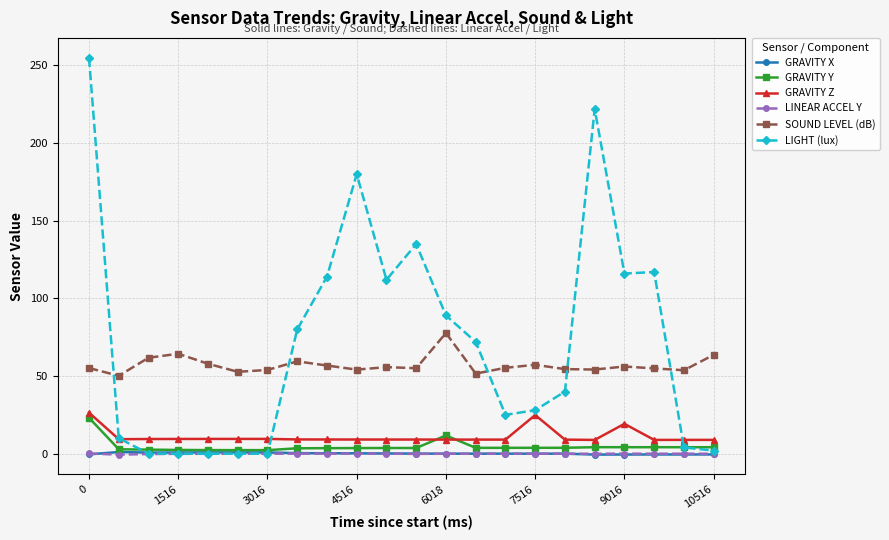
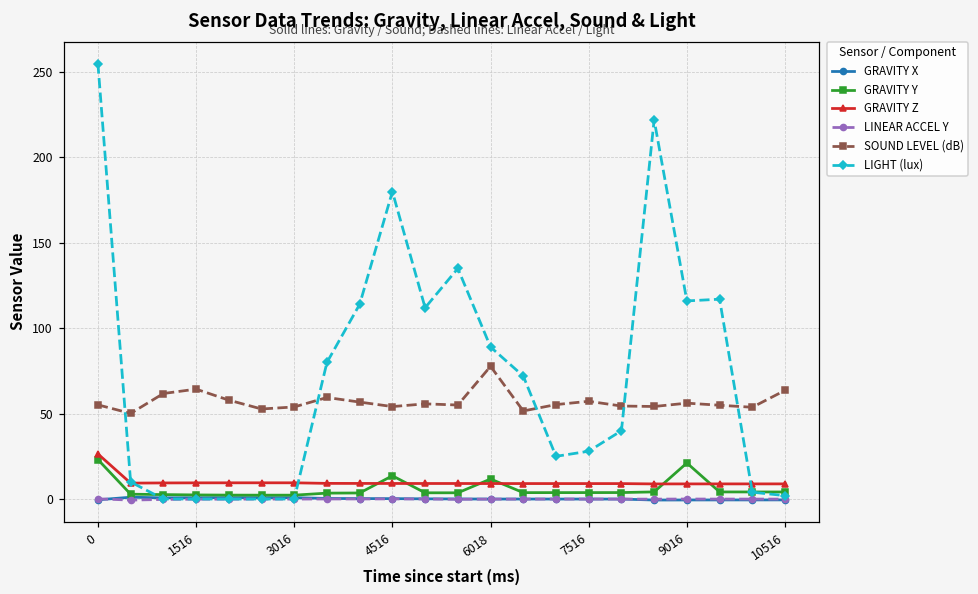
GRAVITY Y, 4516: 4 -> 14
GRAVITY Z, 7516: 25 -> 9
GRAVITY Y, 9016: 4 -> 21
GRAVITY Z, 9016: 19 -> 9
